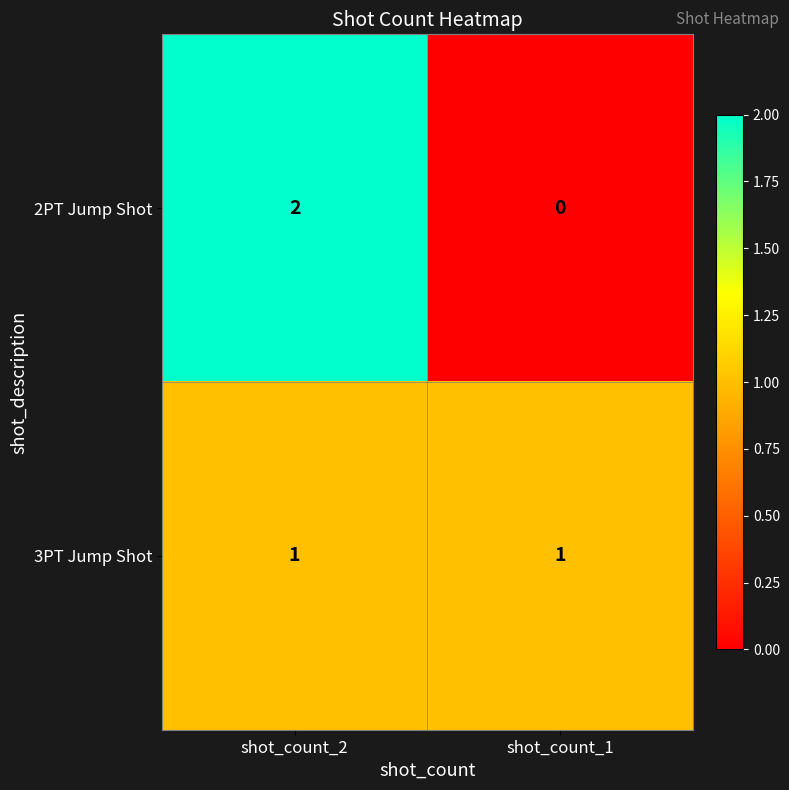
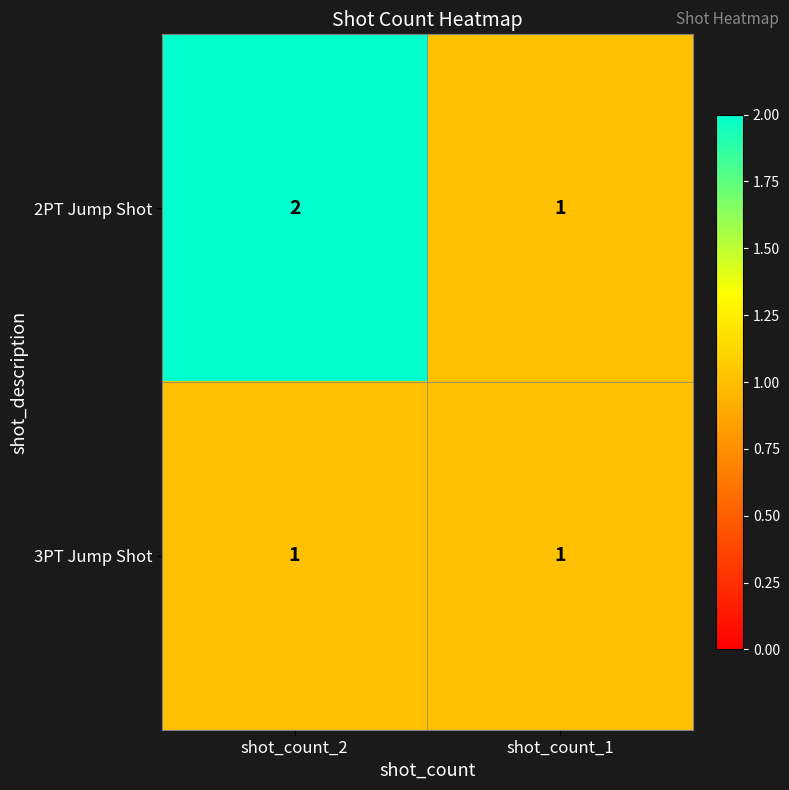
2PT Jump Shot, shot_count_1: 0 -> 1
